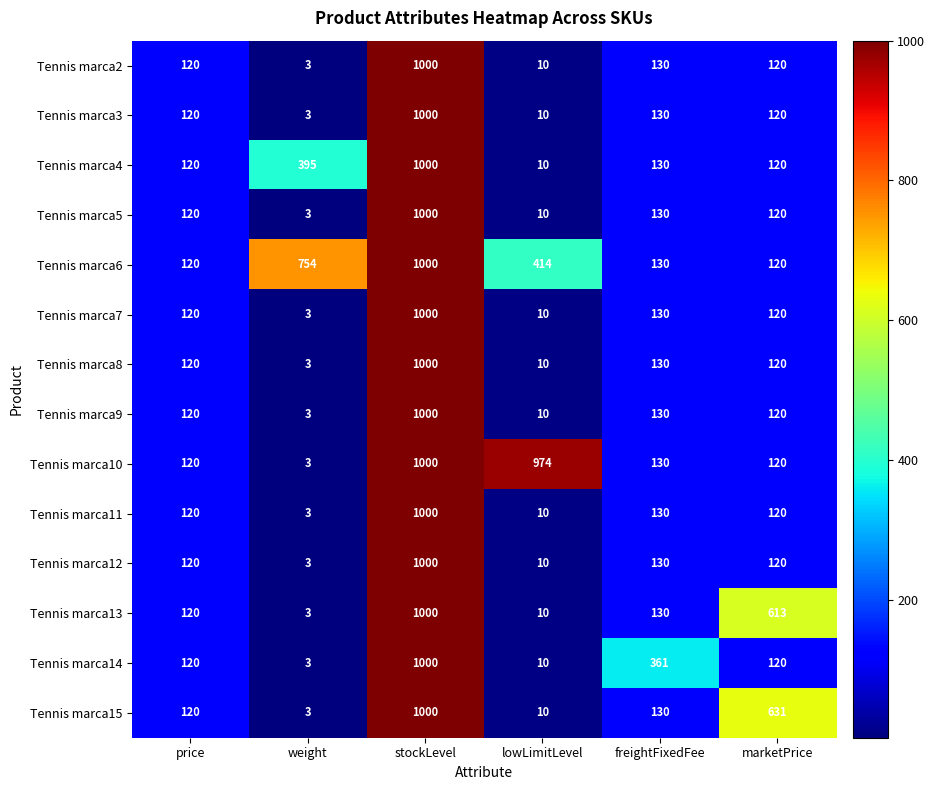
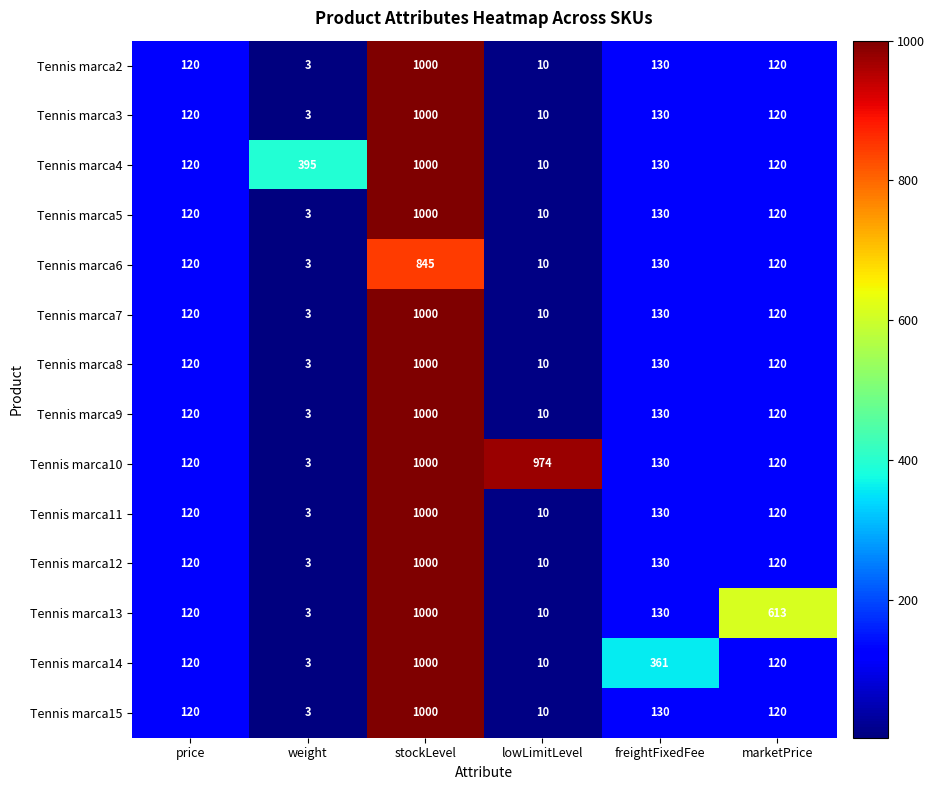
Tennis marca6, weight: 754 -> 3
Tennis marca6, stockLevel: 1000 -> 845
Tennis marca6, lowLimitLevel: 414 -> 10
Tennis marca15, marketPrice: 631 -> 120
